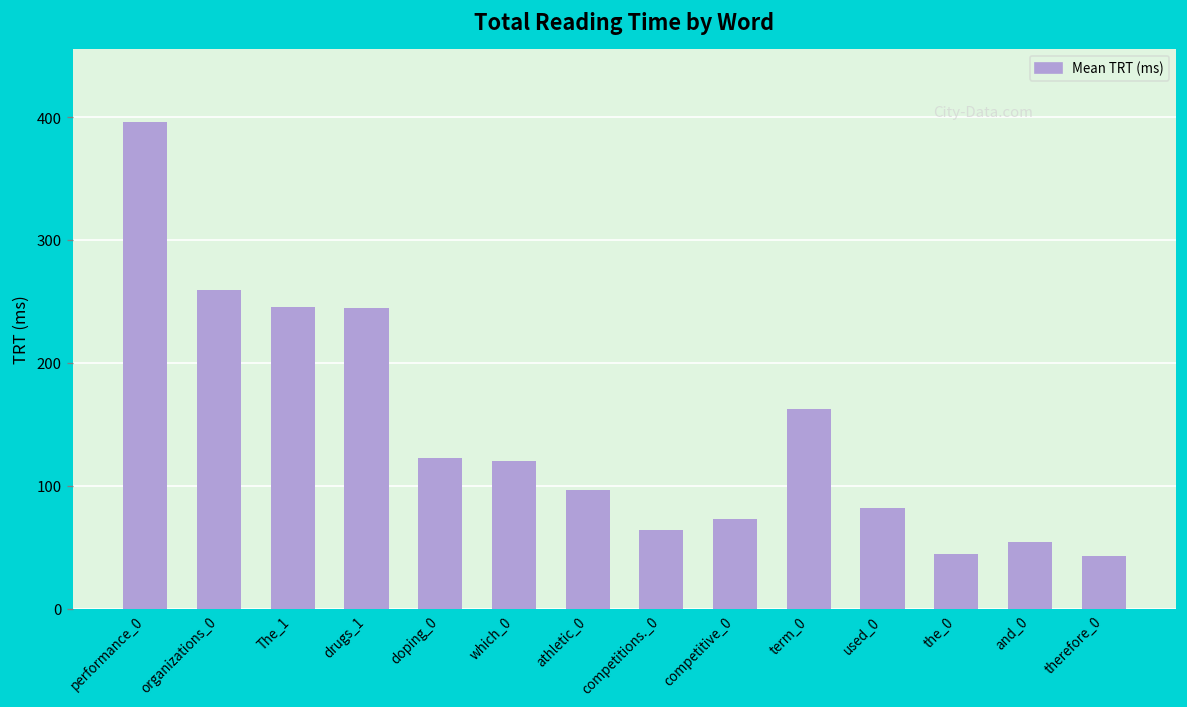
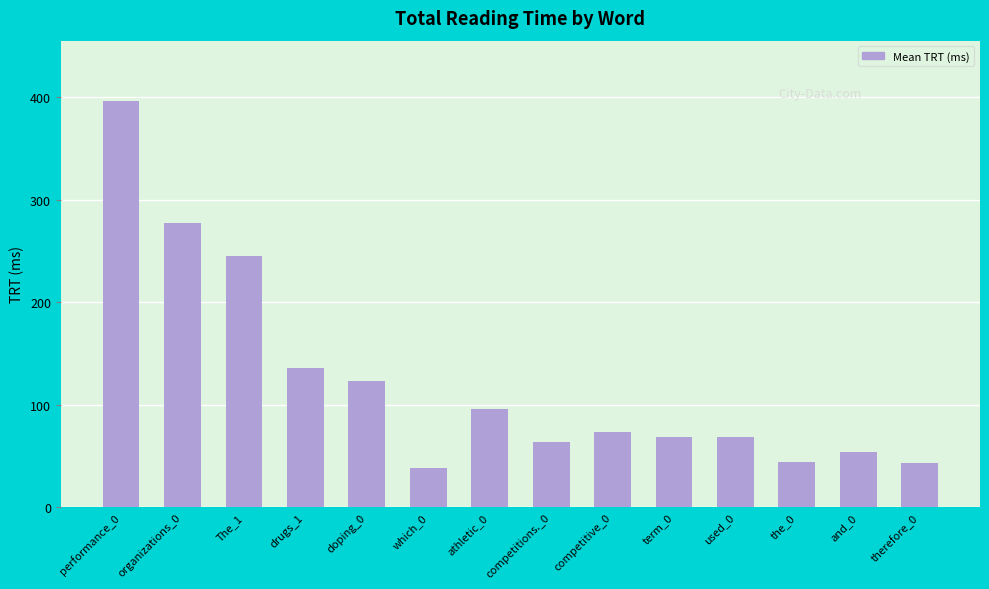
organizations_0: 259 -> 277
drugs_1: 245 -> 136
which_0: 120 -> 38
term_0: 162 -> 68
used_0: 82 -> 68
